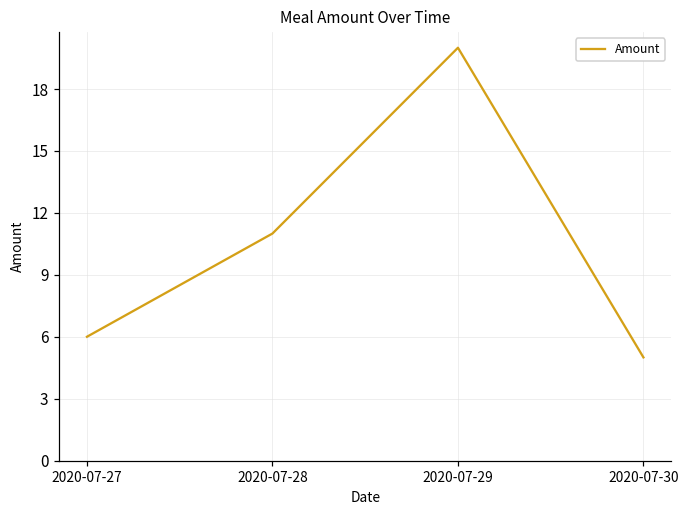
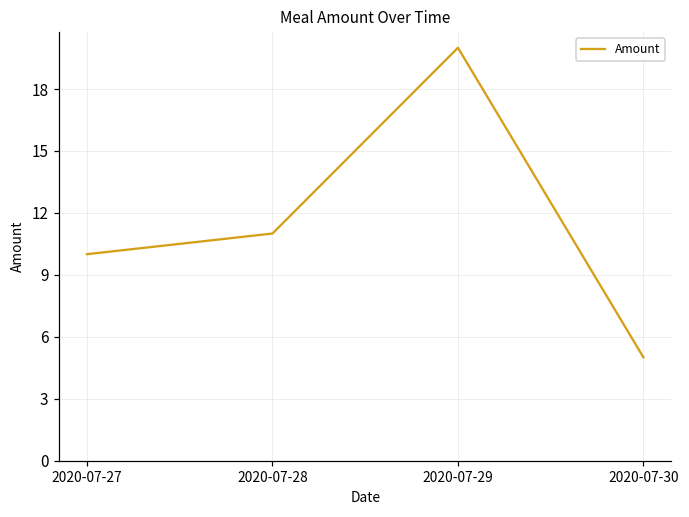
2020-07-27: 6 -> 10
